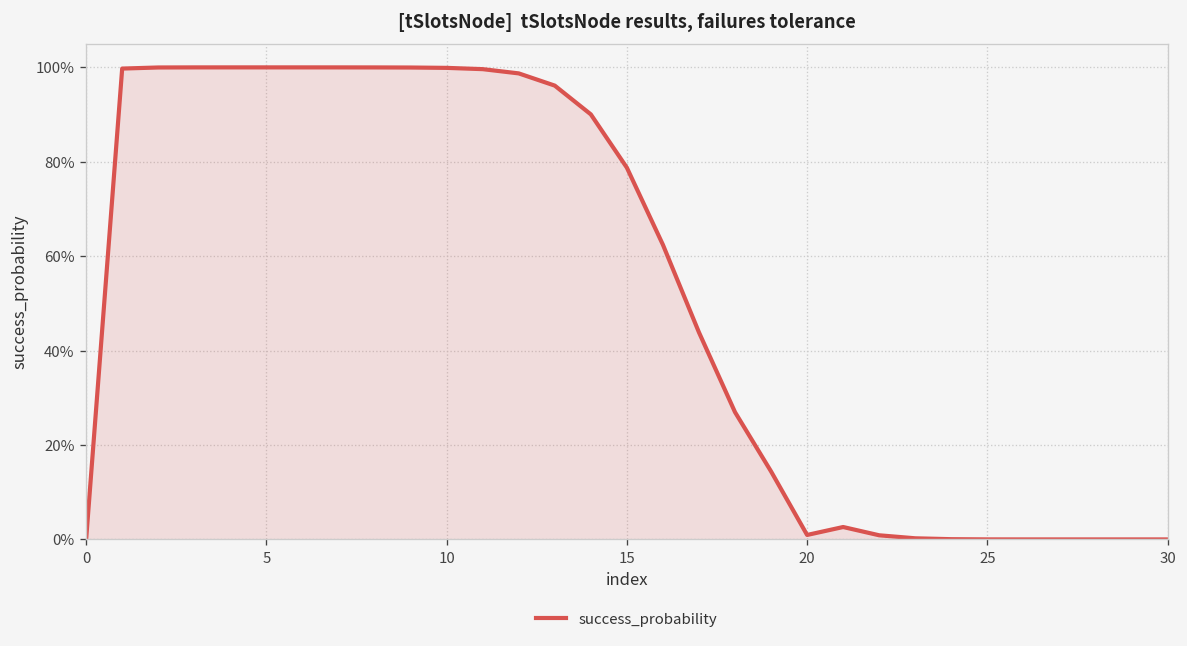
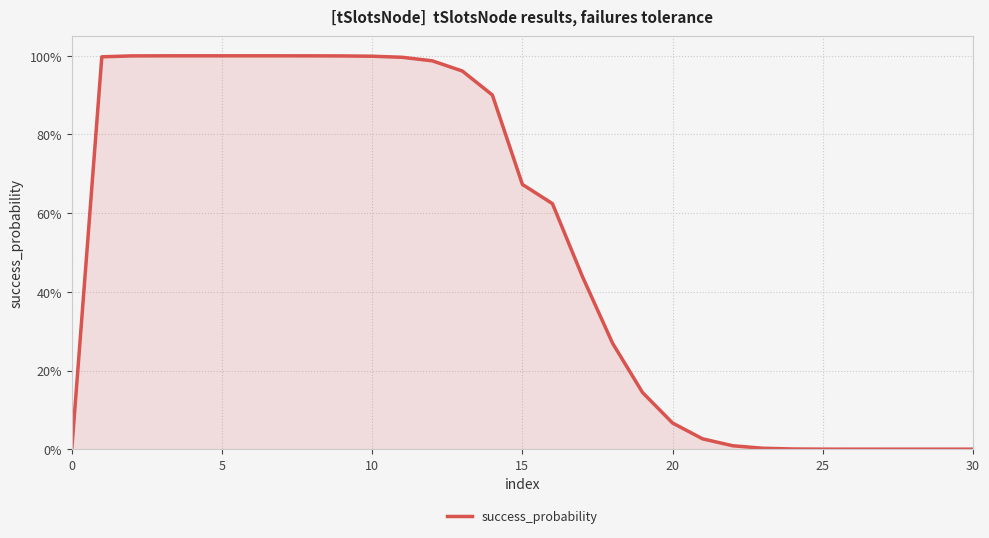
15: 79% -> 67%
20: 1% -> 7%
